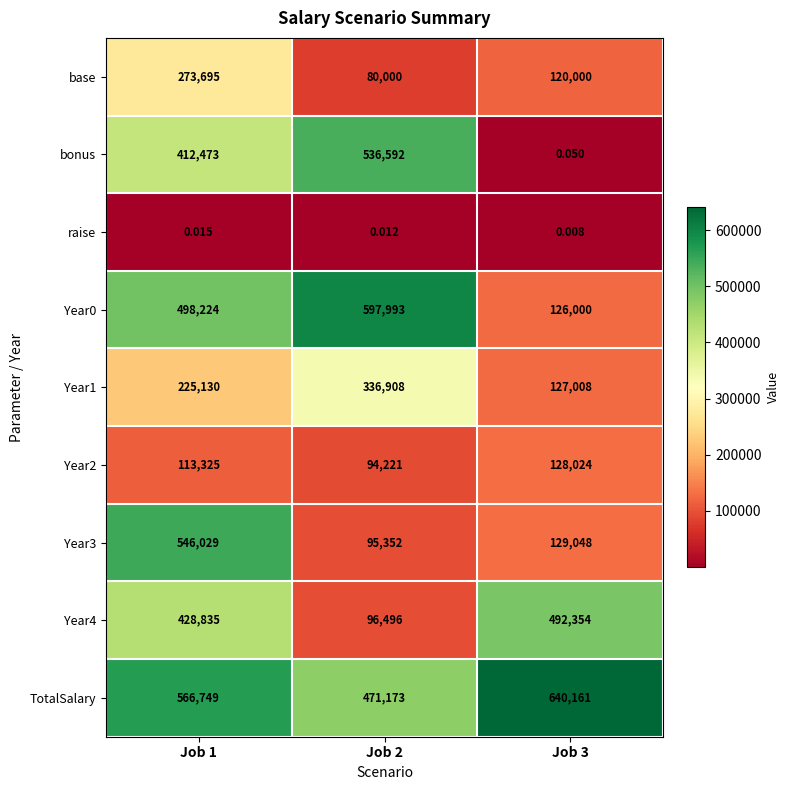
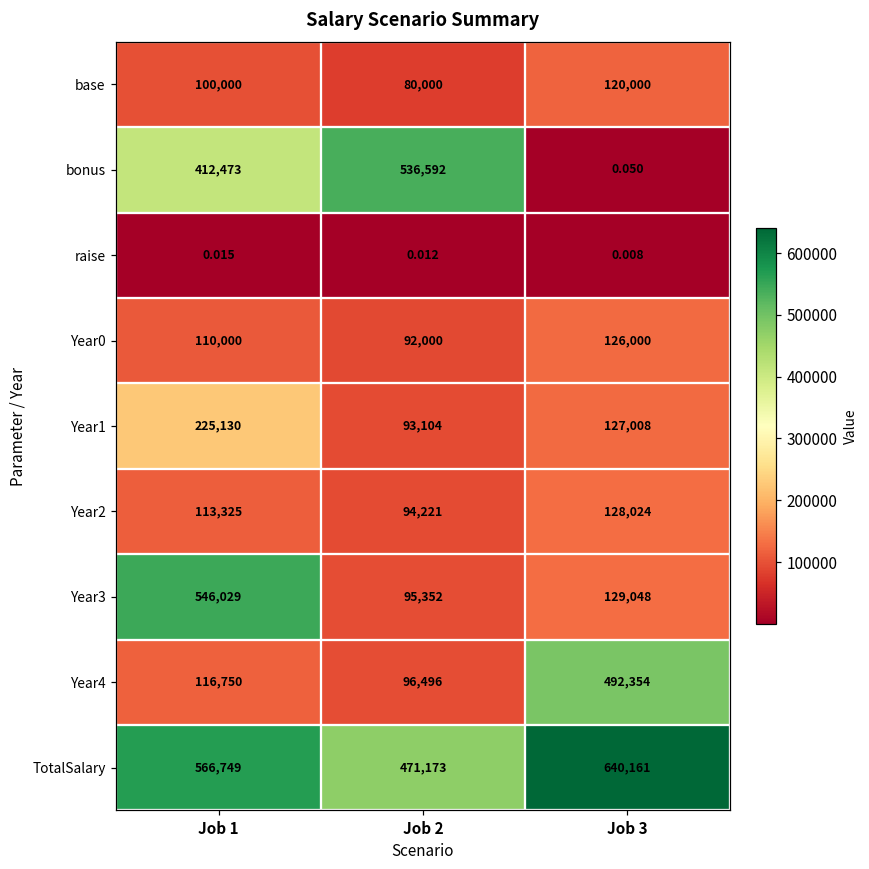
base, Job 1: 273,695 -> 100,000
Year0, Job 1: 498,224 -> 110,000
Year0, Job 2: 597,993 -> 92,000
Year1, Job 2: 336,908 -> 93,104
Year4, Job 1: 428,835 -> 116,750
